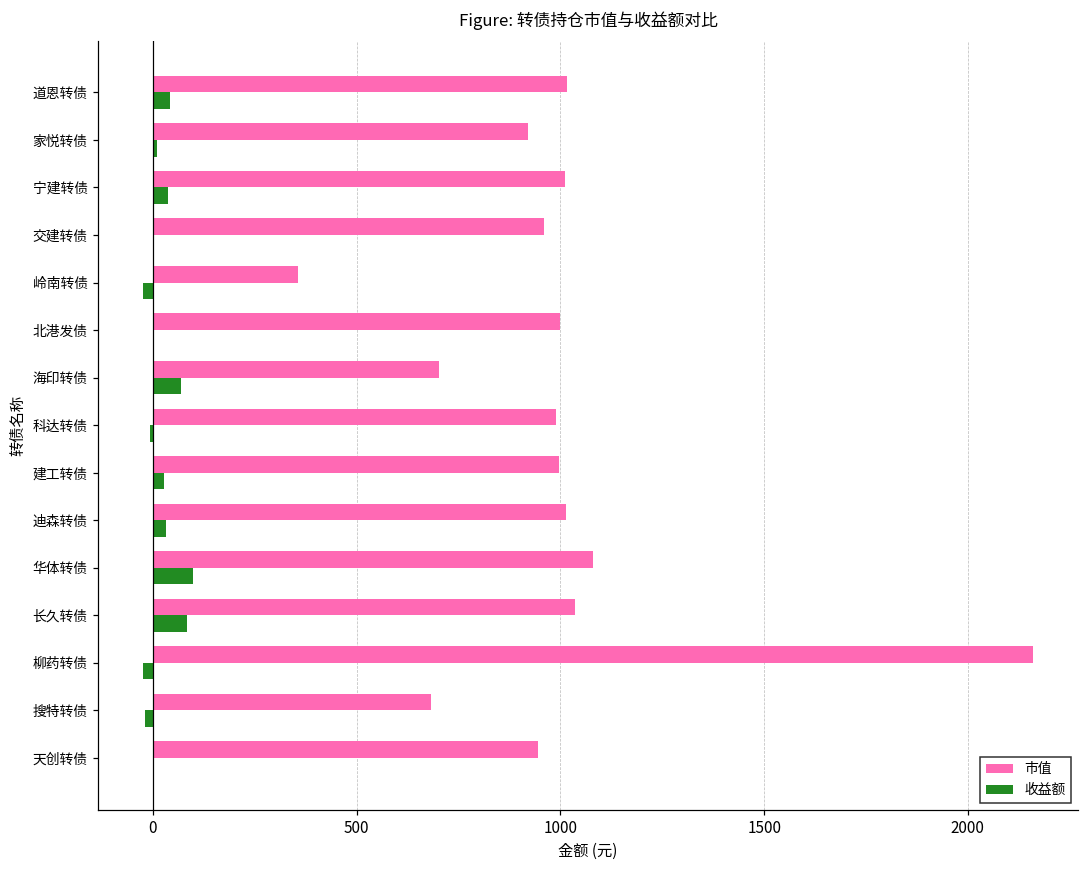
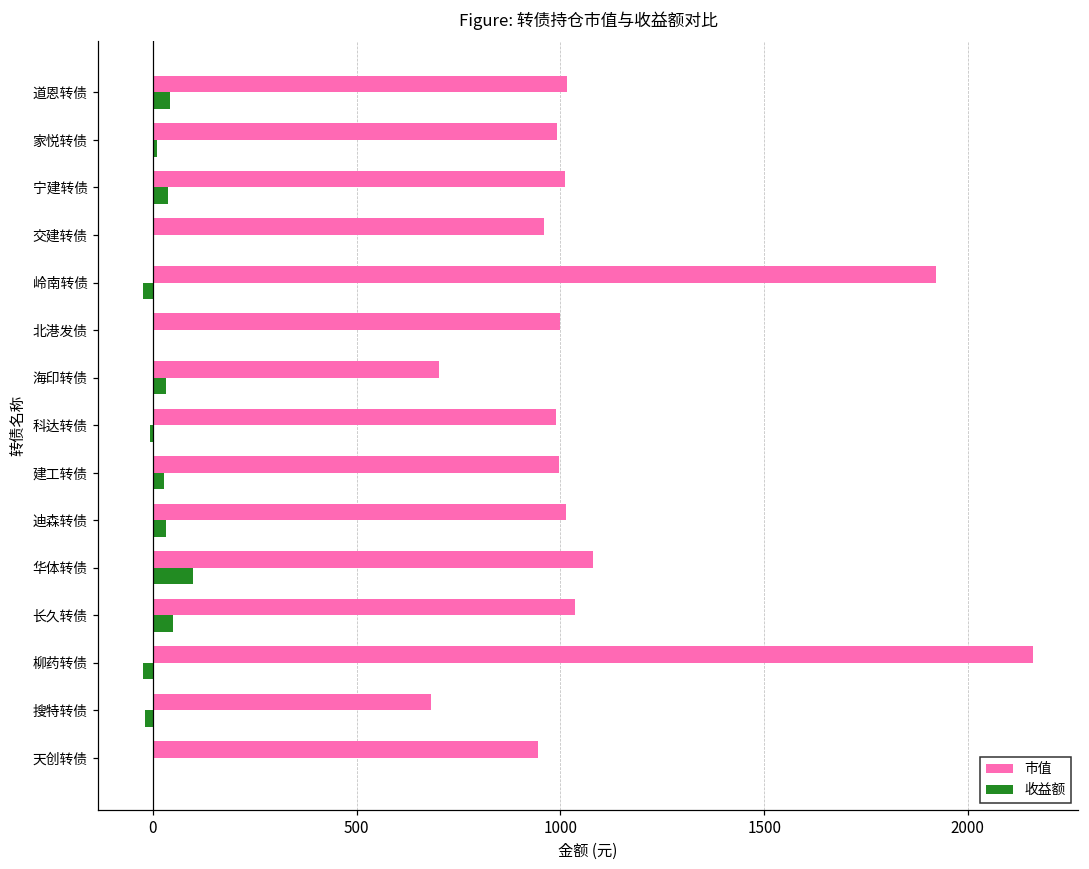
市值, 家悦转债: 920 -> 990
市值, 岭南转债: 360 -> 1920
收益额, 海印转债: 70 -> 30
收益额, 长久转债: 80 -> 50
